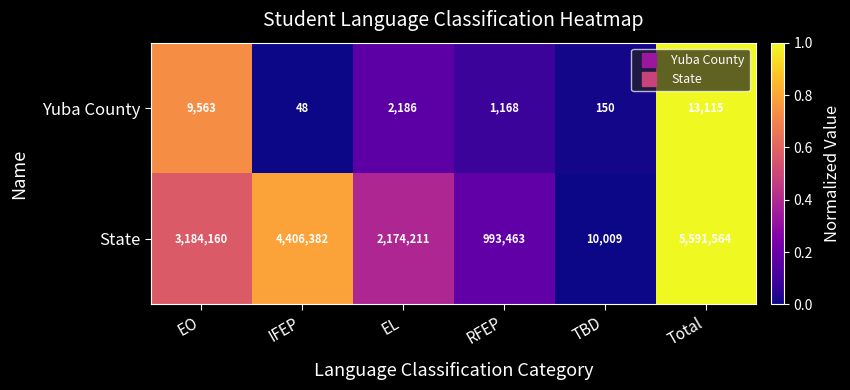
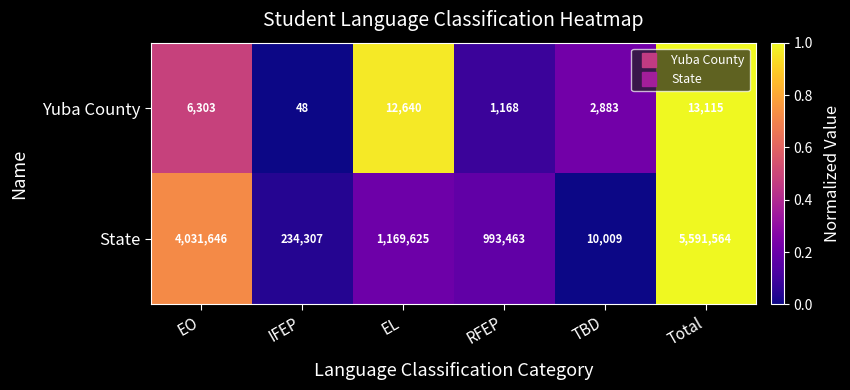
Yuba County, EO: 9,563 -> 6,303
Yuba County, EL: 2,186 -> 12,640
Yuba County, TBD: 150 -> 2,883
State, EO: 3,184,160 -> 4,031,646
State, IFEP: 4,406,382 -> 234,307
State, EL: 2,174,211 -> 1,169,625
